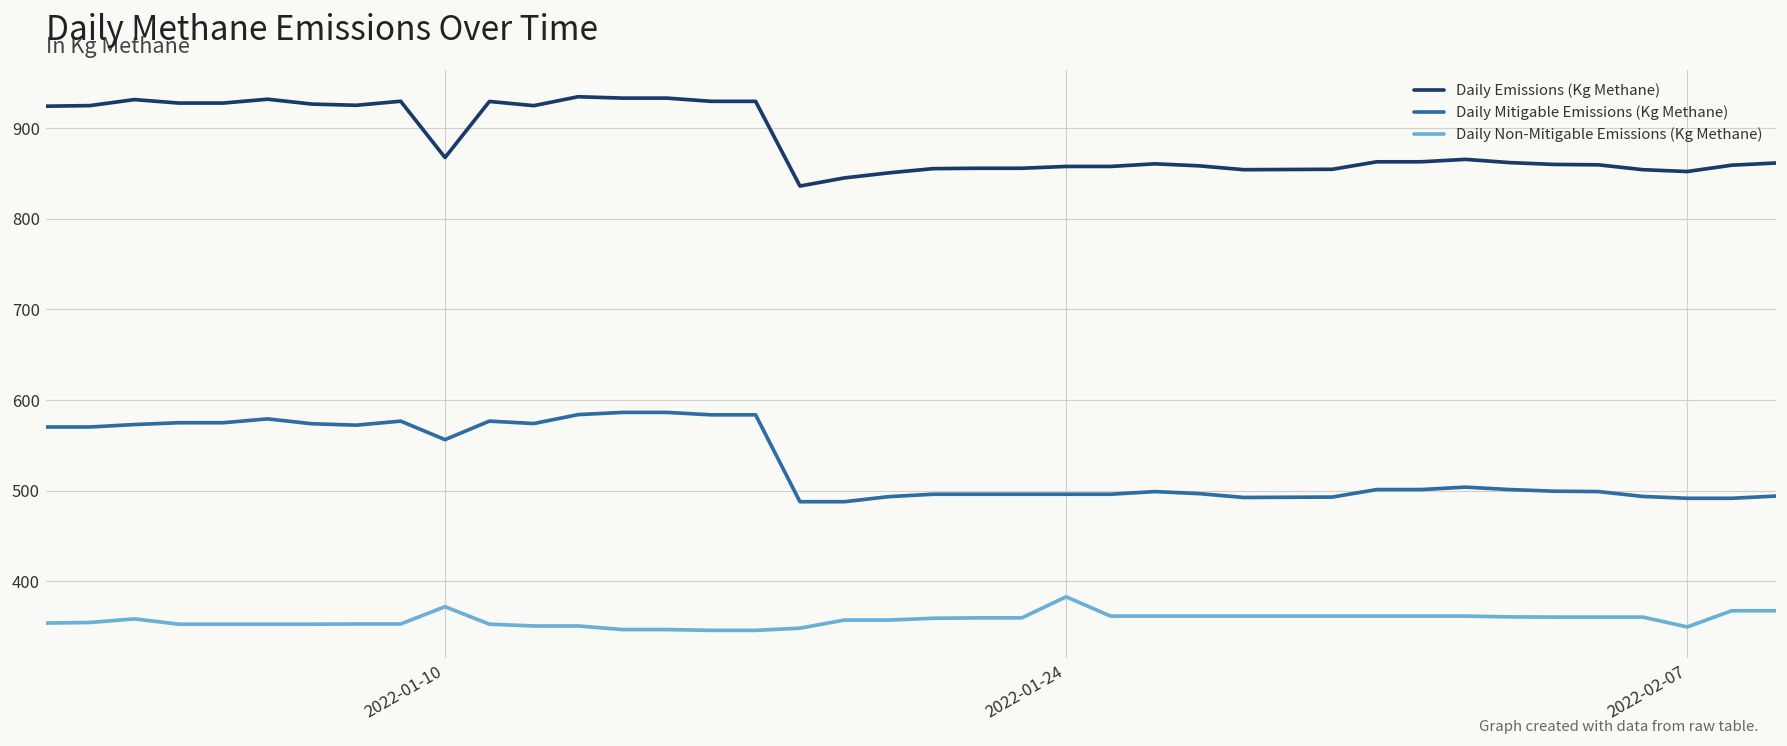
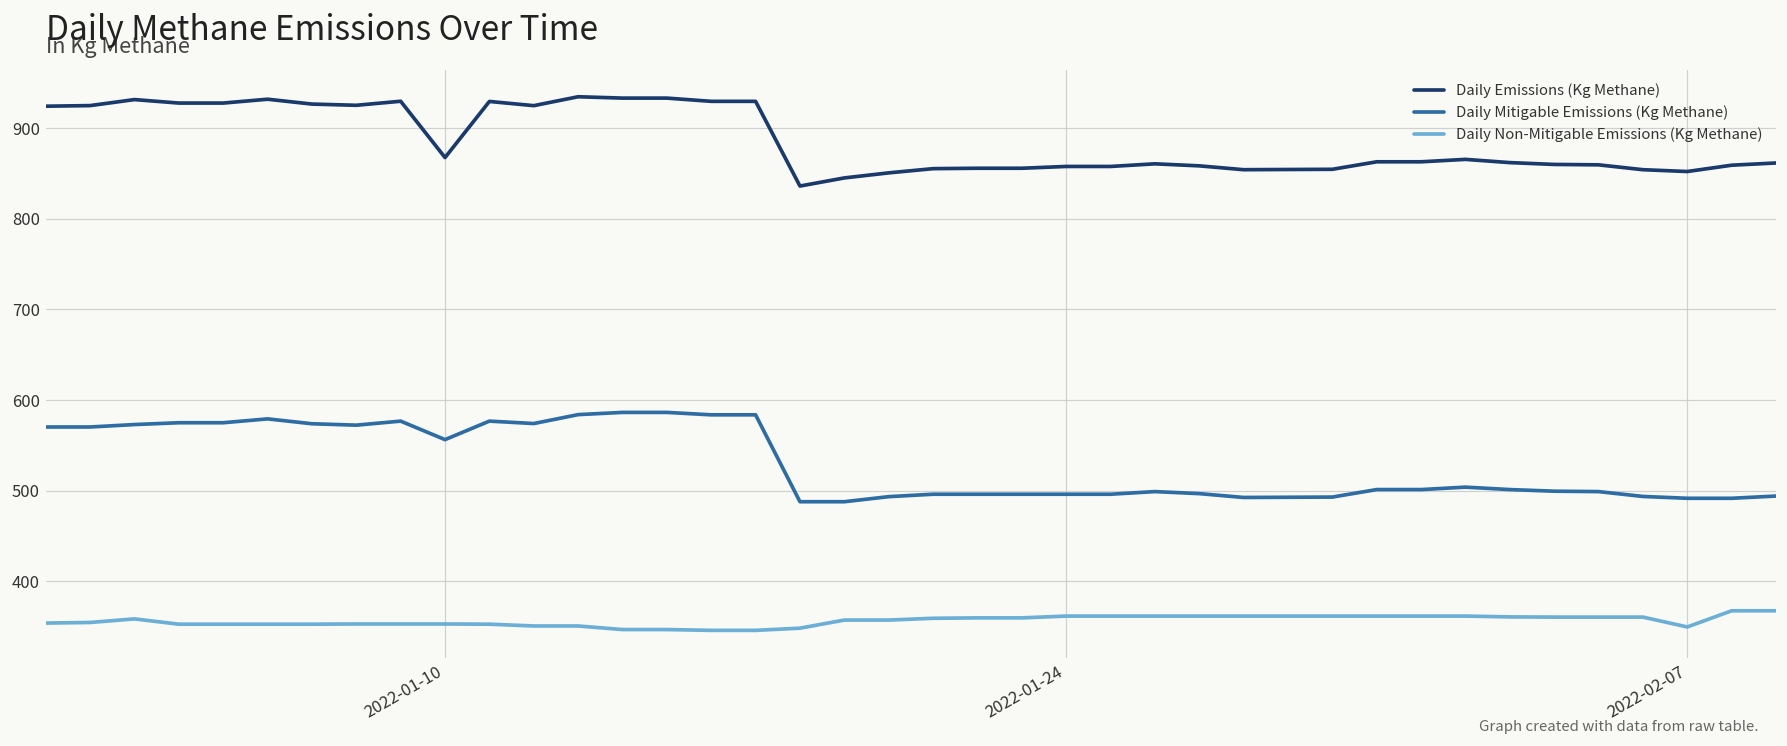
Daily Non-Mitigable Emissions (Kg Methane), 2022-01-10: 370 -> 350
Daily Non-Mitigable Emissions (Kg Methane), 2022-01-24: 380 -> 360
